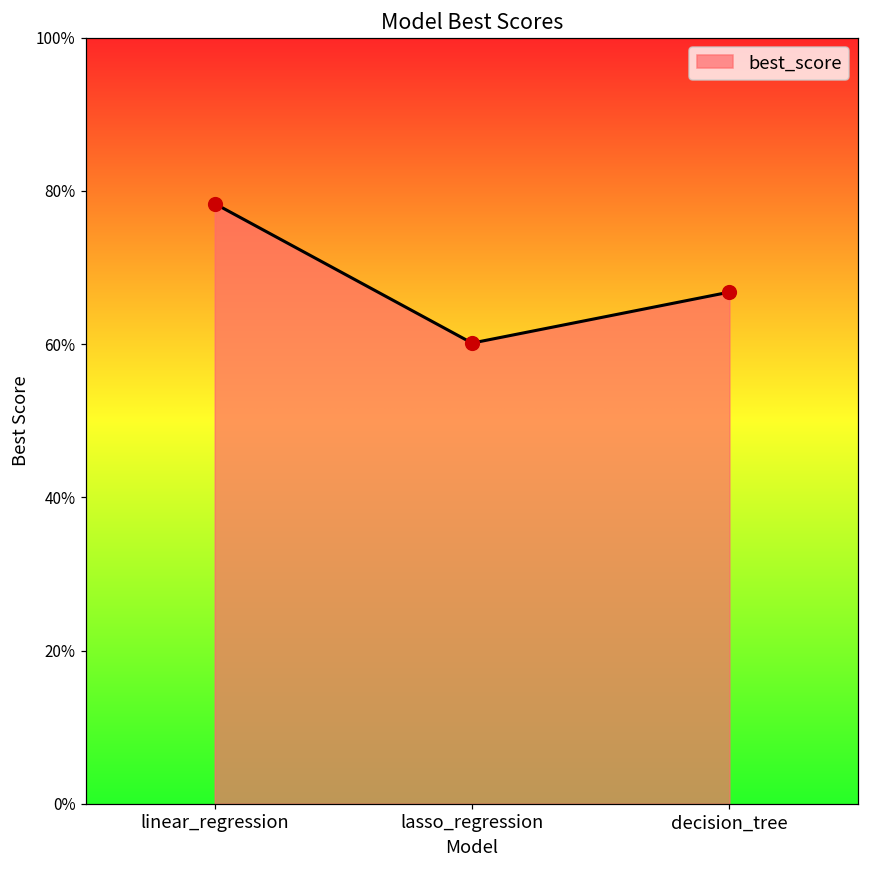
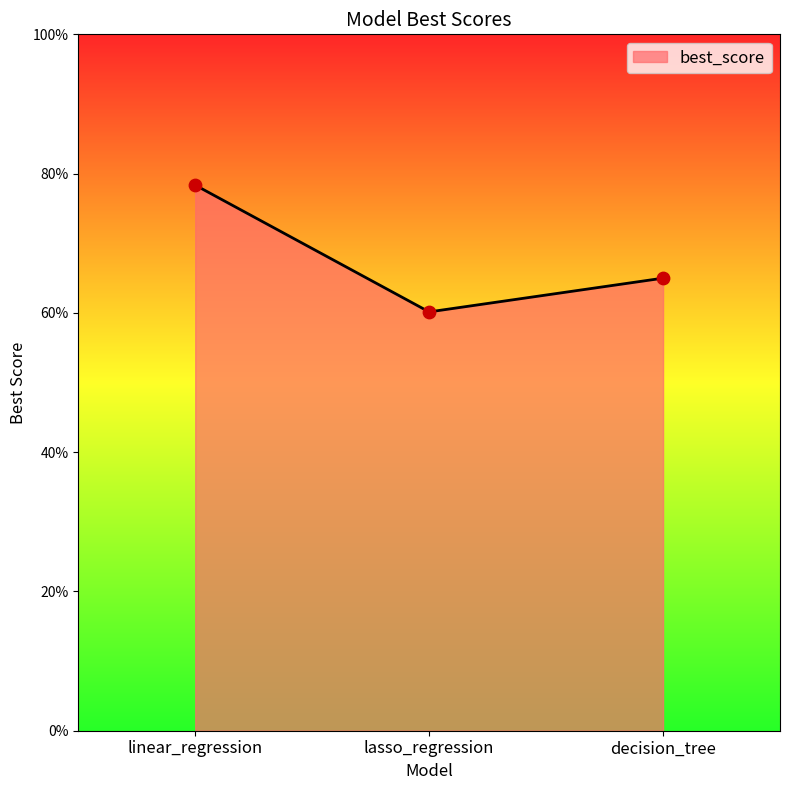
decision_tree: 67% -> 65%
